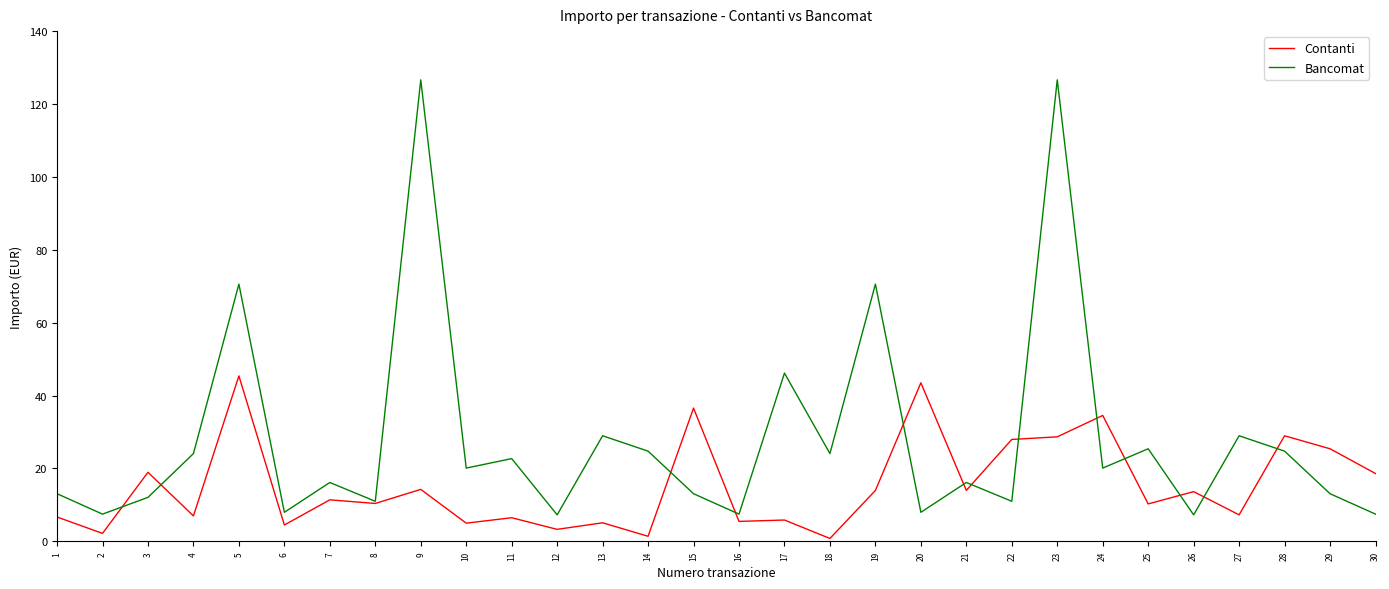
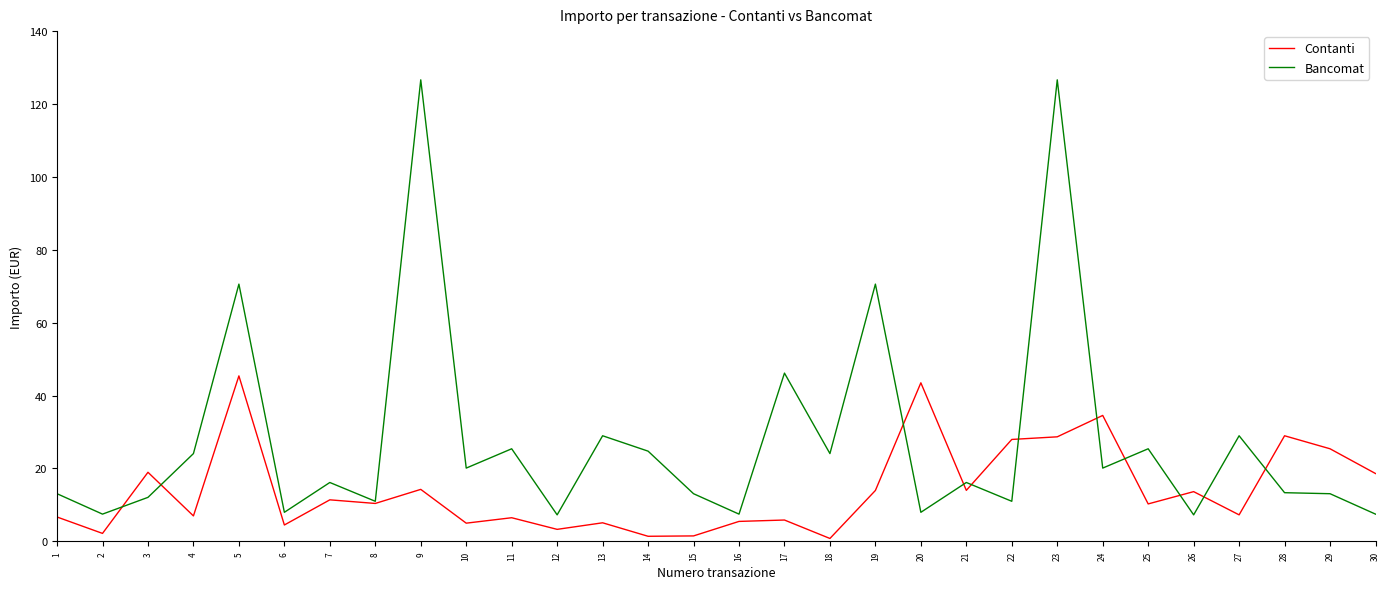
Bancomat, 11: 23 -> 25
Contanti, 15: 37 -> 1
Bancomat, 28: 25 -> 13
